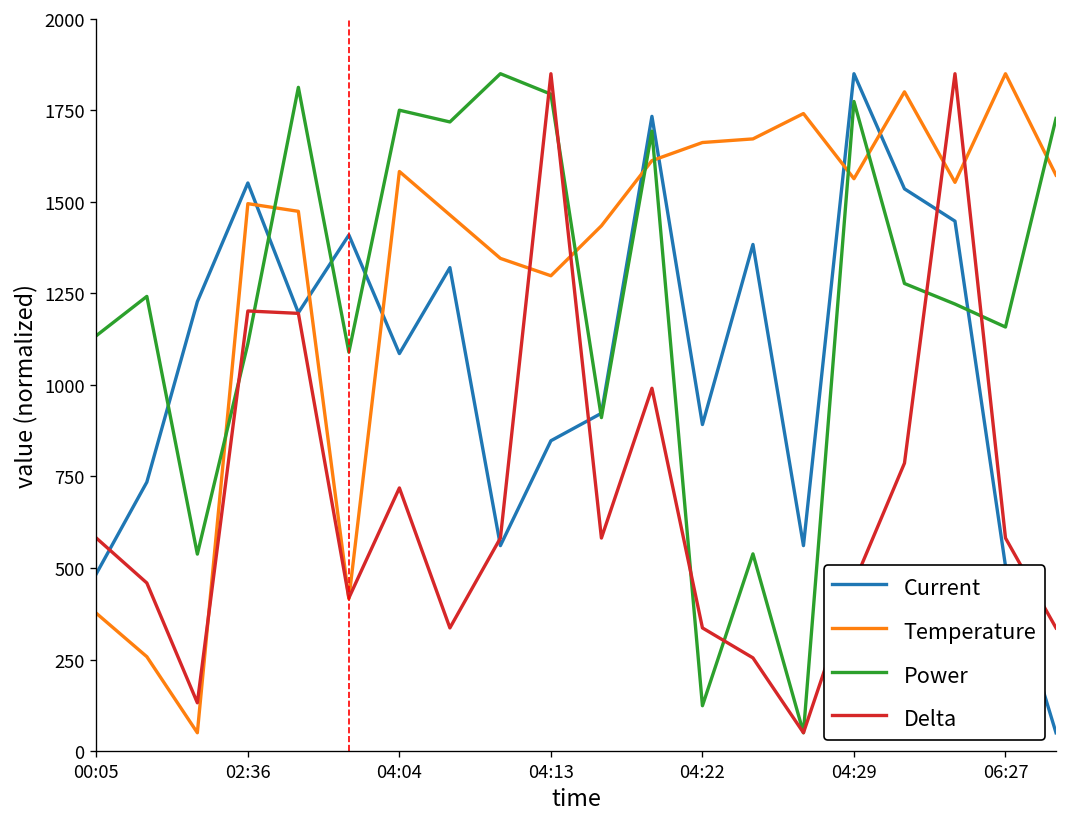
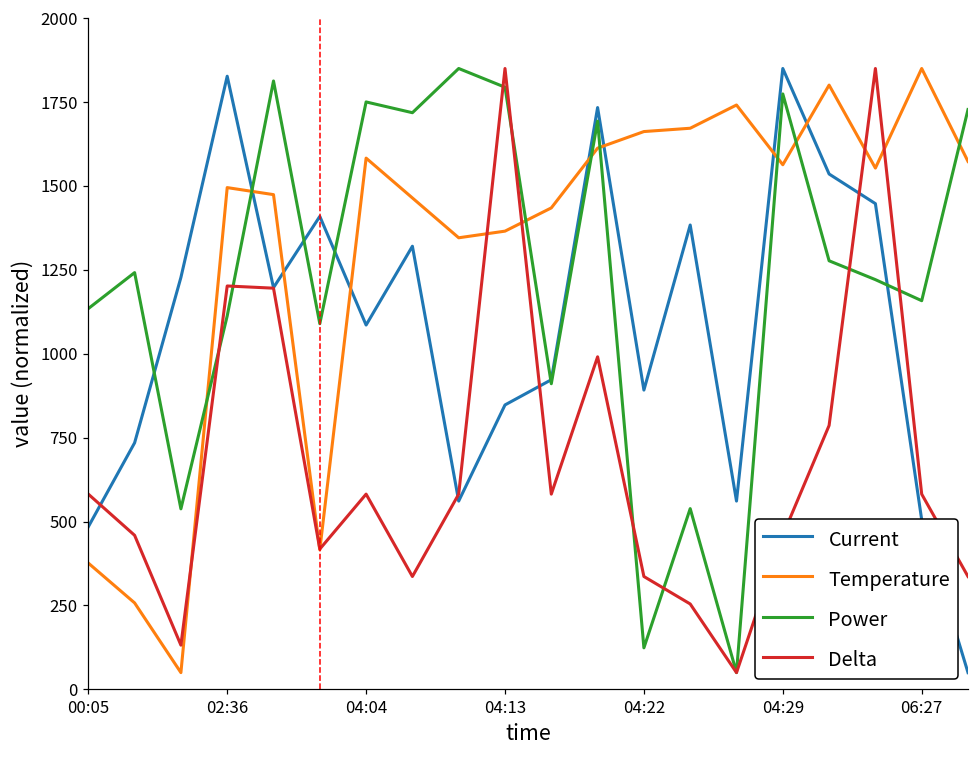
Current, 02:36: 1550 -> 1830
Delta, 04:04: 720 -> 580
Temperature, 04:13: 1300 -> 1370
